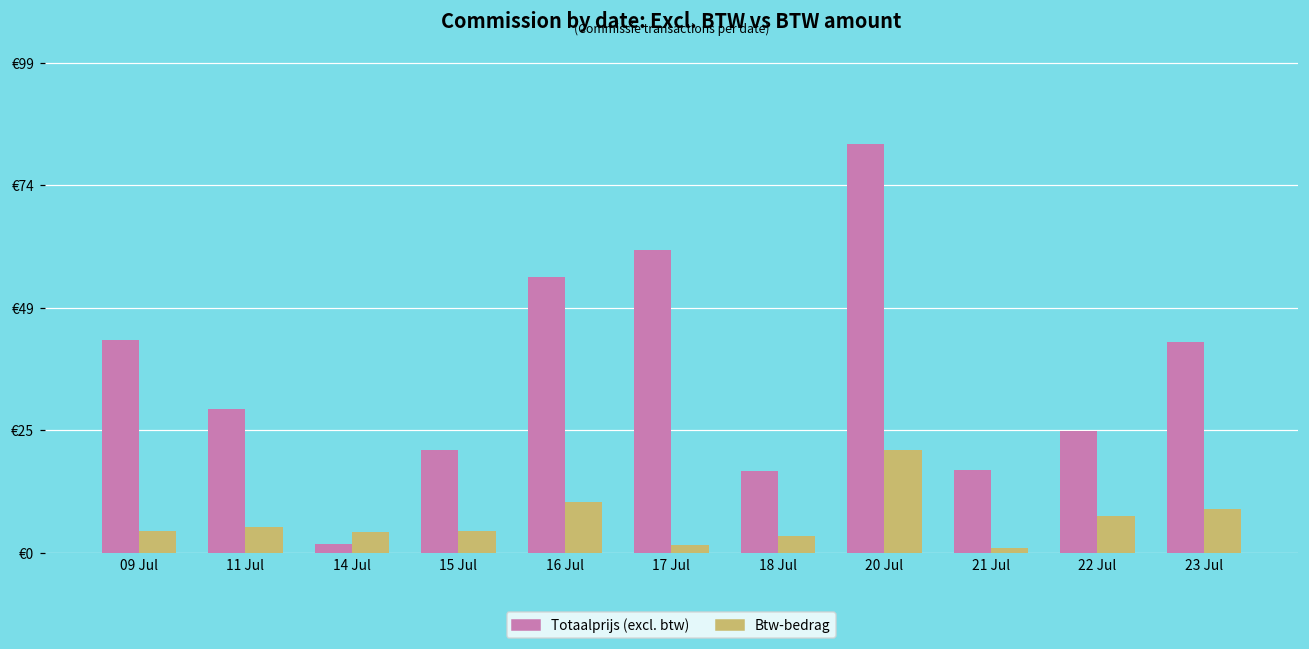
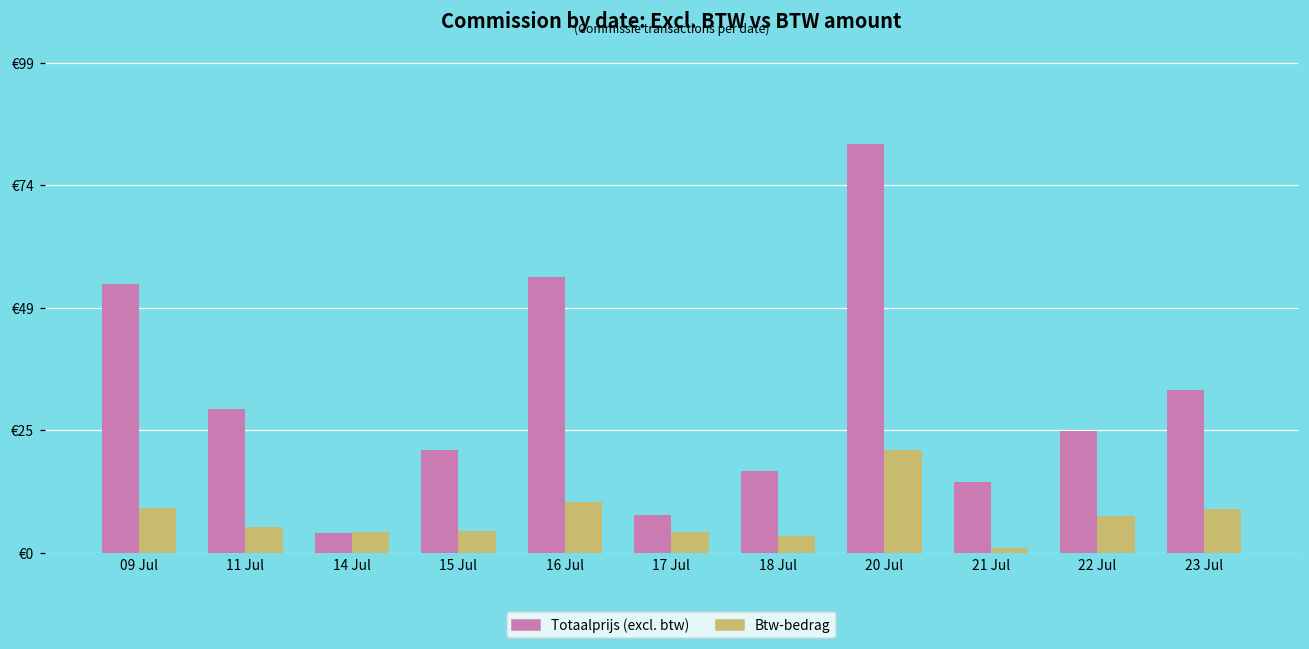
Totaalprijs (excl. btw), 09 Jul: €43 -> €54
Btw-bedrag, 09 Jul: €4 -> €9
Totaalprijs (excl. btw), 14 Jul: €2 -> €4
Totaalprijs (excl. btw), 17 Jul: €61 -> €8
Btw-bedrag, 17 Jul: €2 -> €4
Totaalprijs (excl. btw), 21 Jul: €17 -> €14
Totaalprijs (excl. btw), 23 Jul: €42 -> €33
